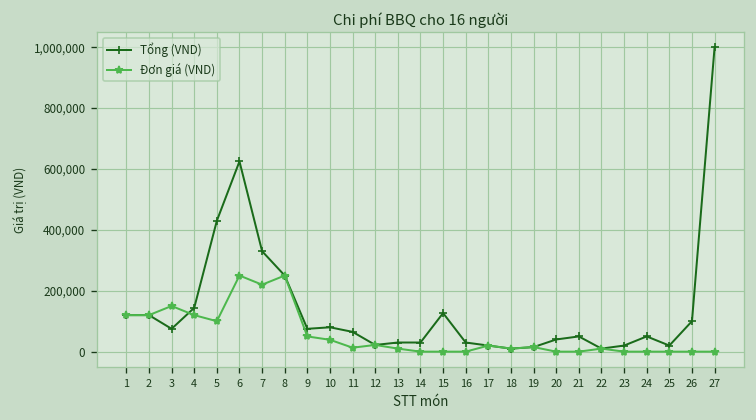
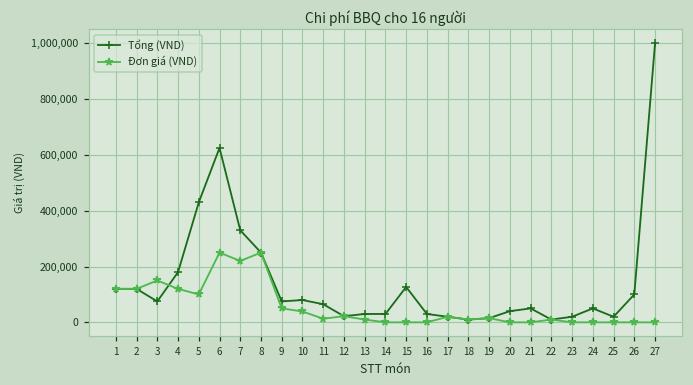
Tổng (VND), 4: 140,000 -> 180,000
